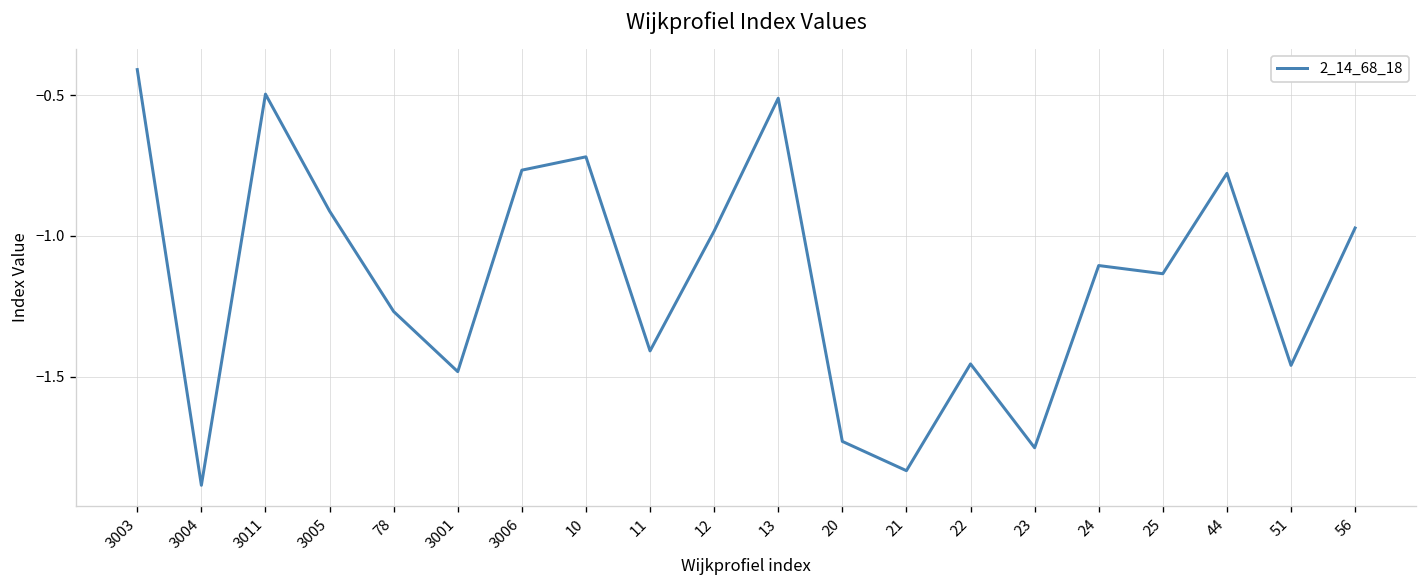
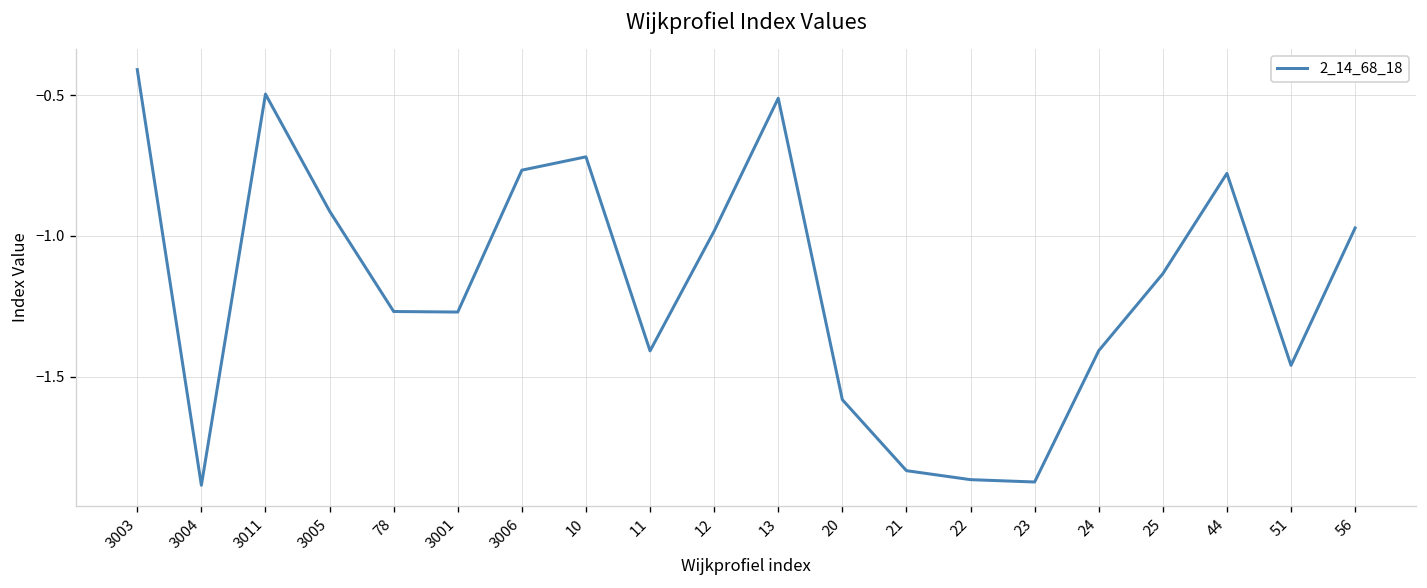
3001: -1.48 -> -1.27
20: -1.73 -> -1.58
22: -1.46 -> -1.87
23: -1.75 -> -1.87
24: -1.11 -> -1.41
